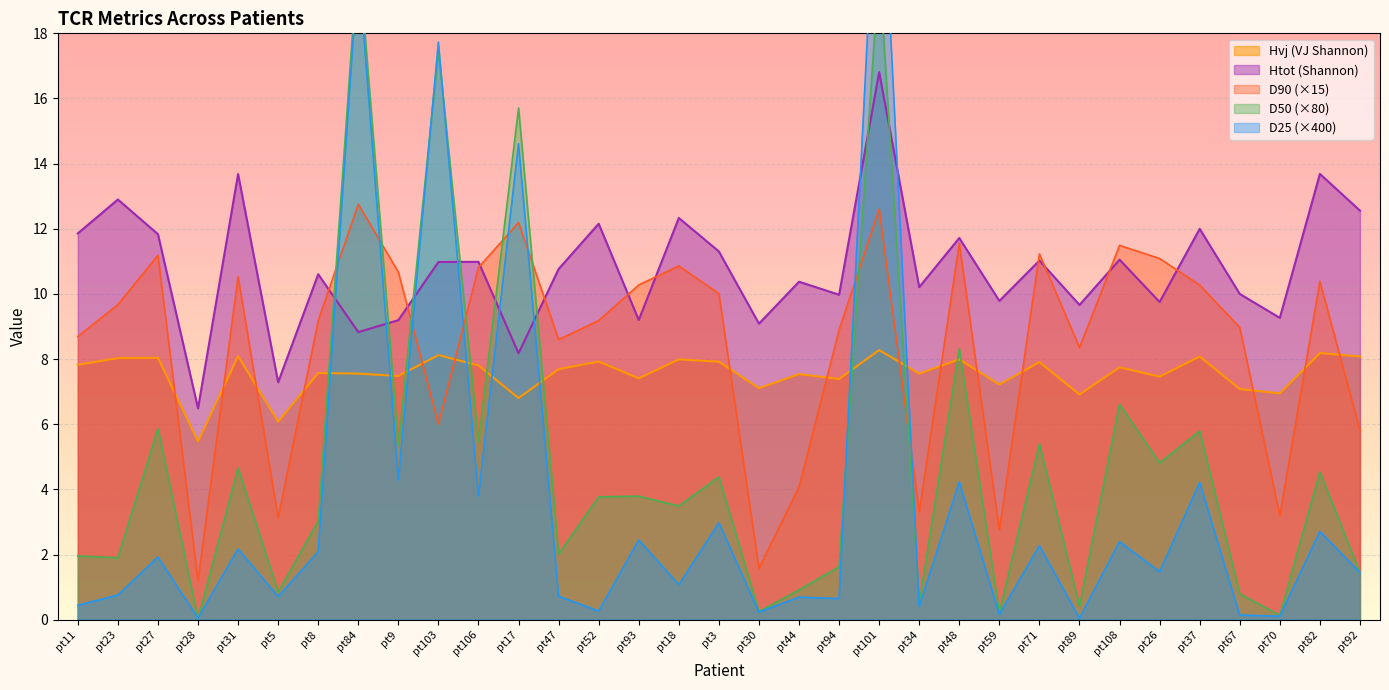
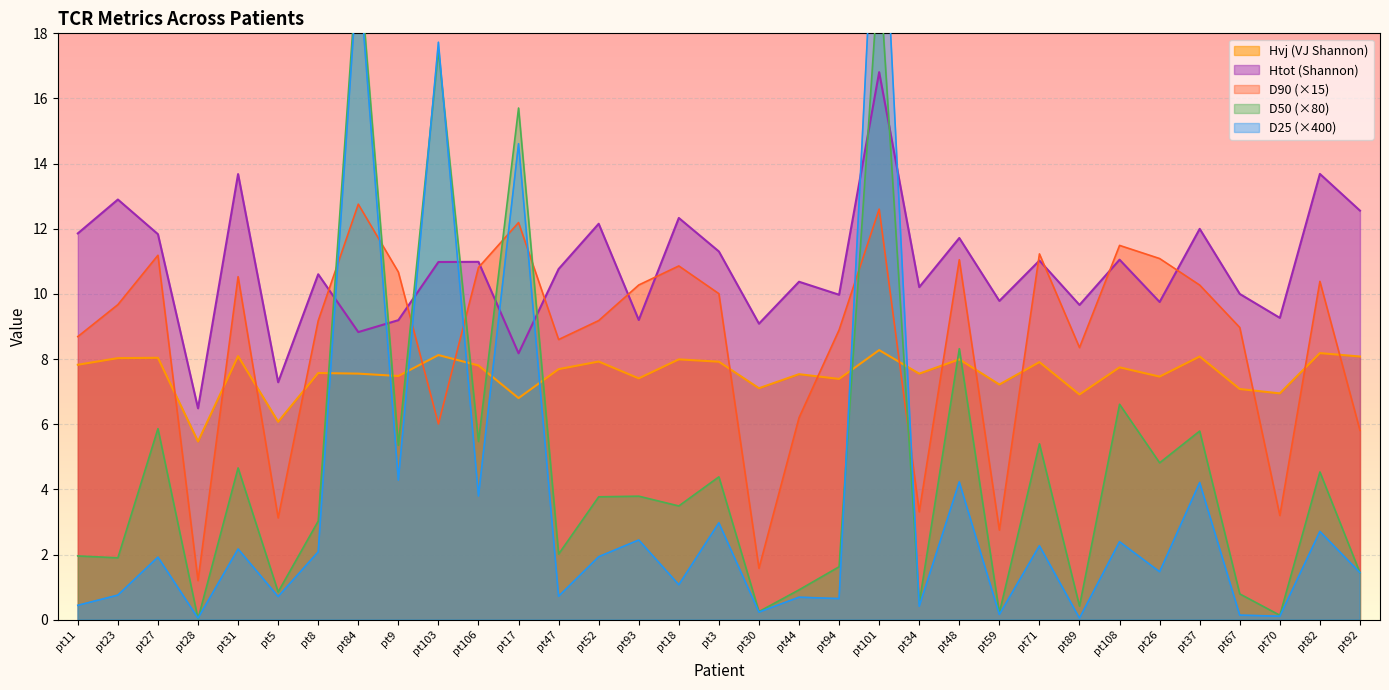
D25 (×400), pt52: 0.3 -> 1.9
D90 (×15), pt44: 4.1 -> 6.2
D90 (×15), pt48: 11.6 -> 11.1
